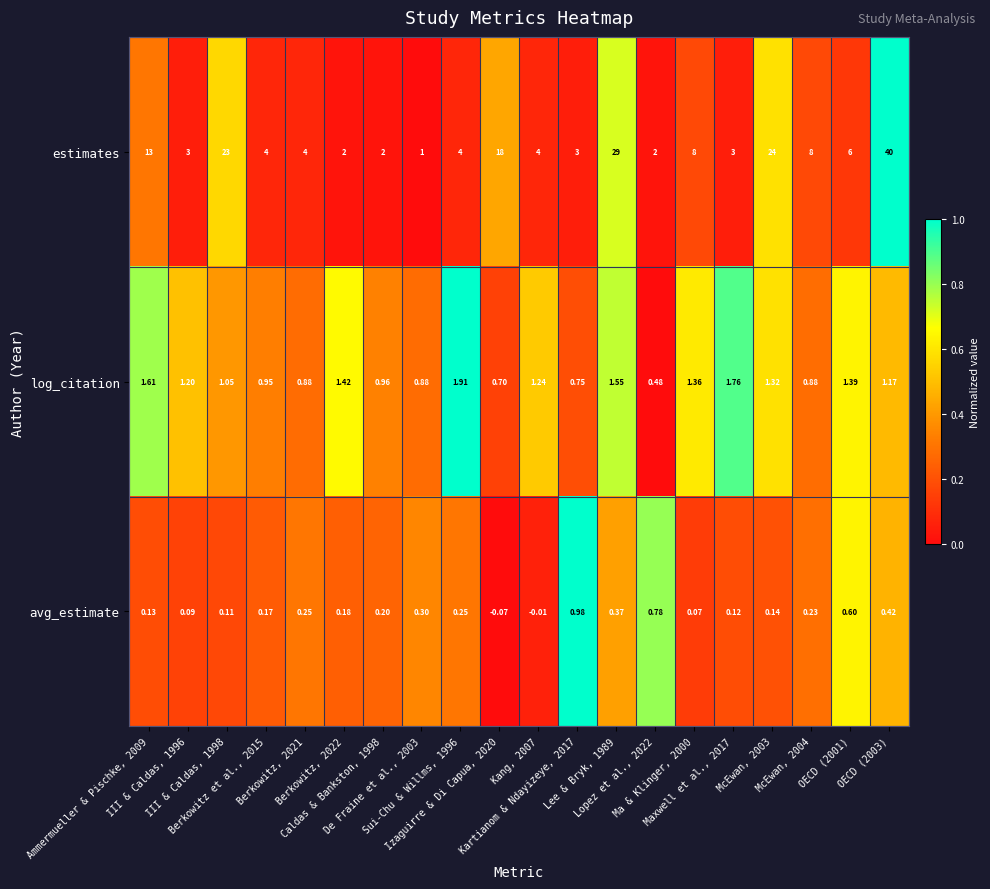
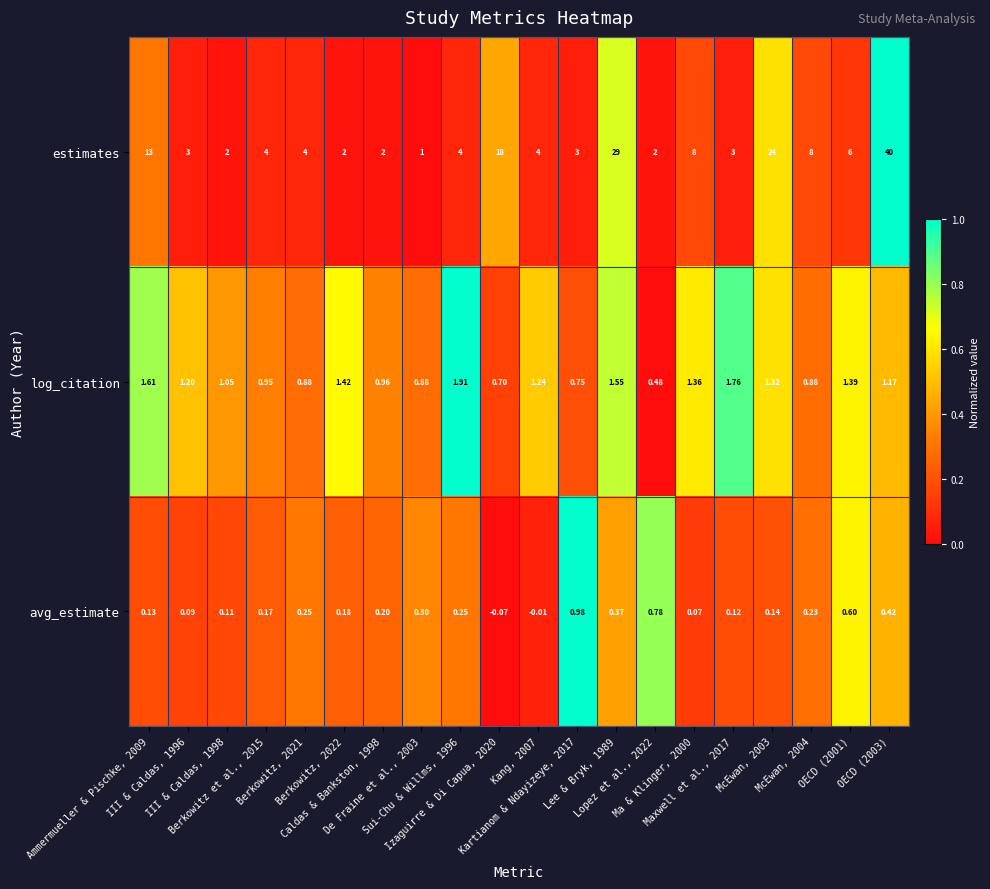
estimates, III & Caldas, 1998: 23 -> 2
